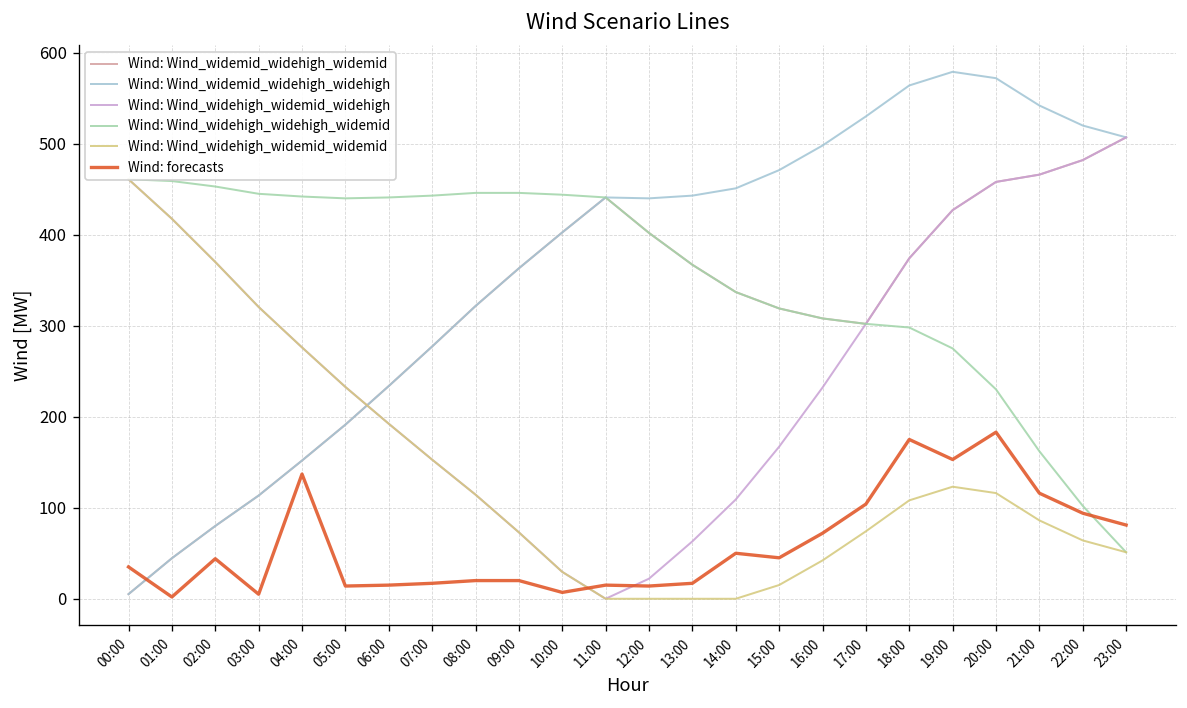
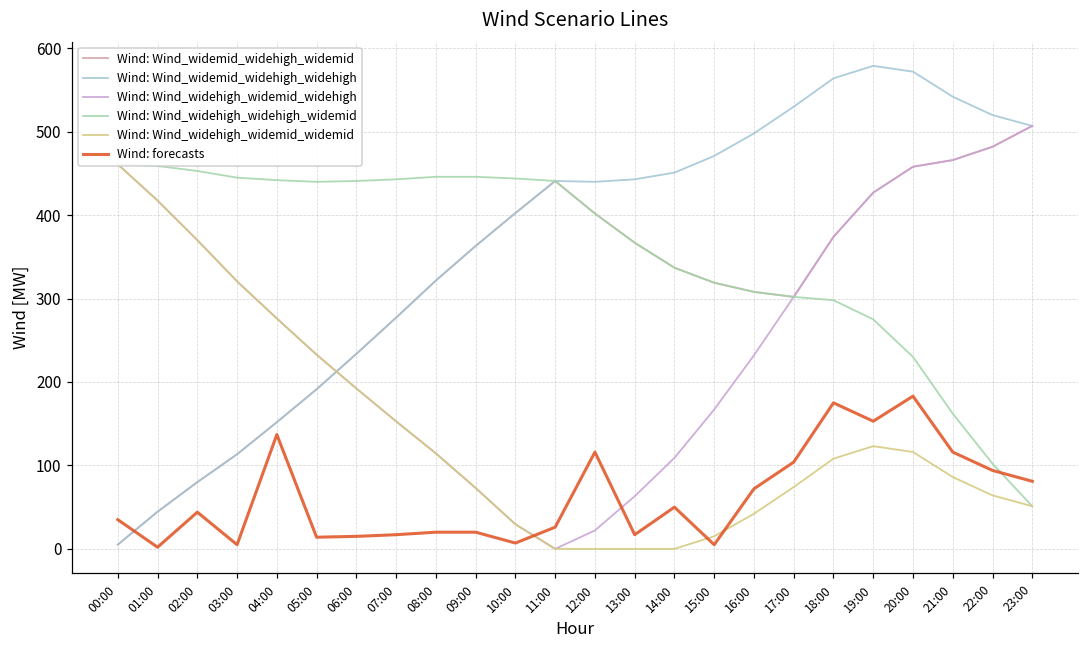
Wind: forecasts, 11:00: 20 -> 30
Wind: forecasts, 12:00: 10 -> 120
Wind: forecasts, 15:00: 50 -> 10
